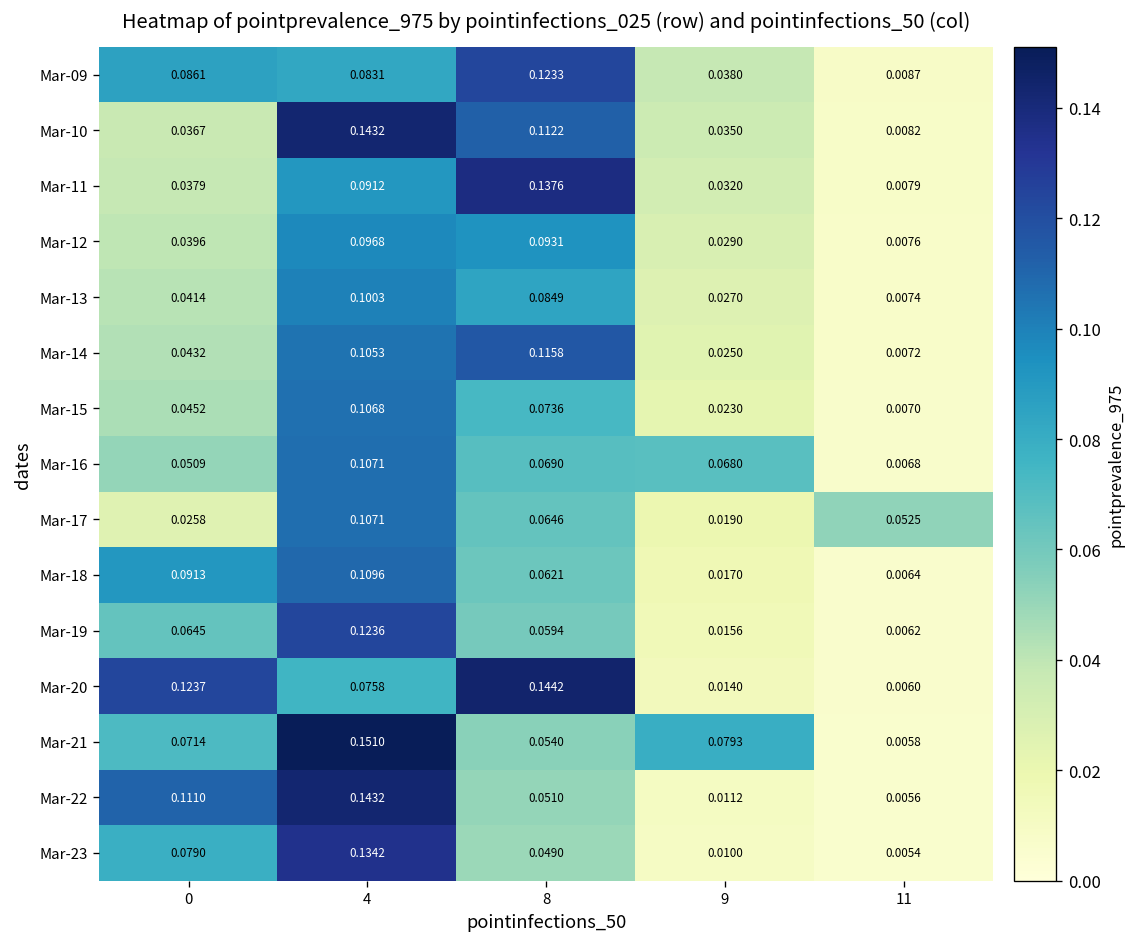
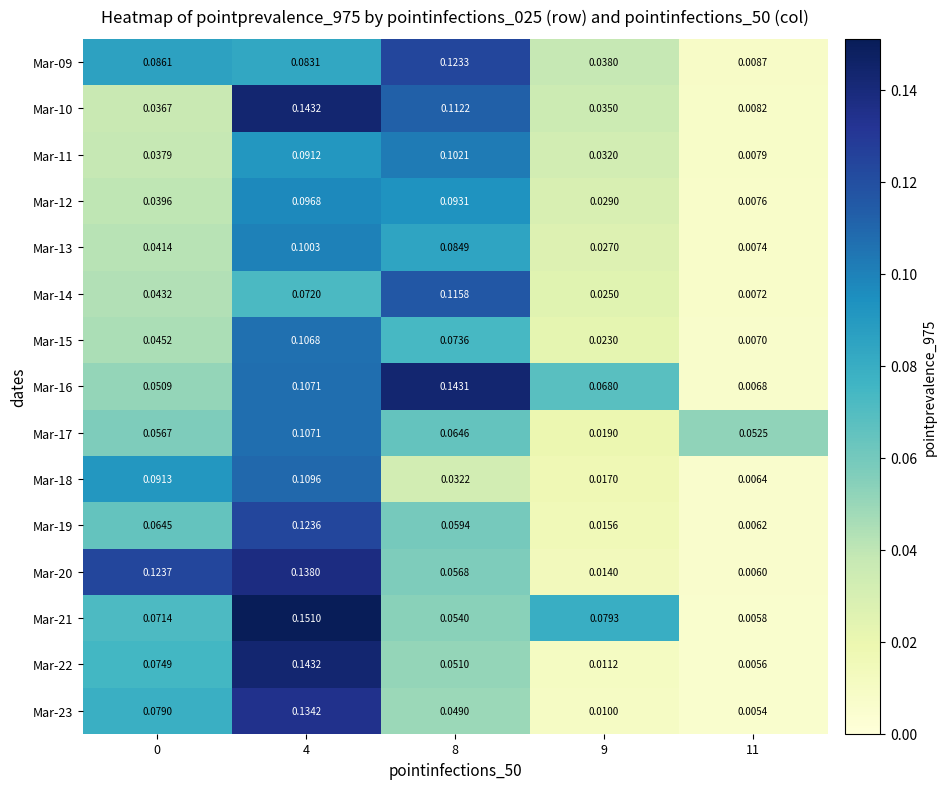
Mar-11, 8: 0.1376 -> 0.1021
Mar-14, 4: 0.1053 -> 0.0720
Mar-16, 8: 0.0690 -> 0.1431
Mar-17, 0: 0.0258 -> 0.0567
Mar-18, 8: 0.0621 -> 0.0322
Mar-20, 4: 0.0758 -> 0.1380
Mar-20, 8: 0.1442 -> 0.0568
Mar-22, 0: 0.1110 -> 0.0749
